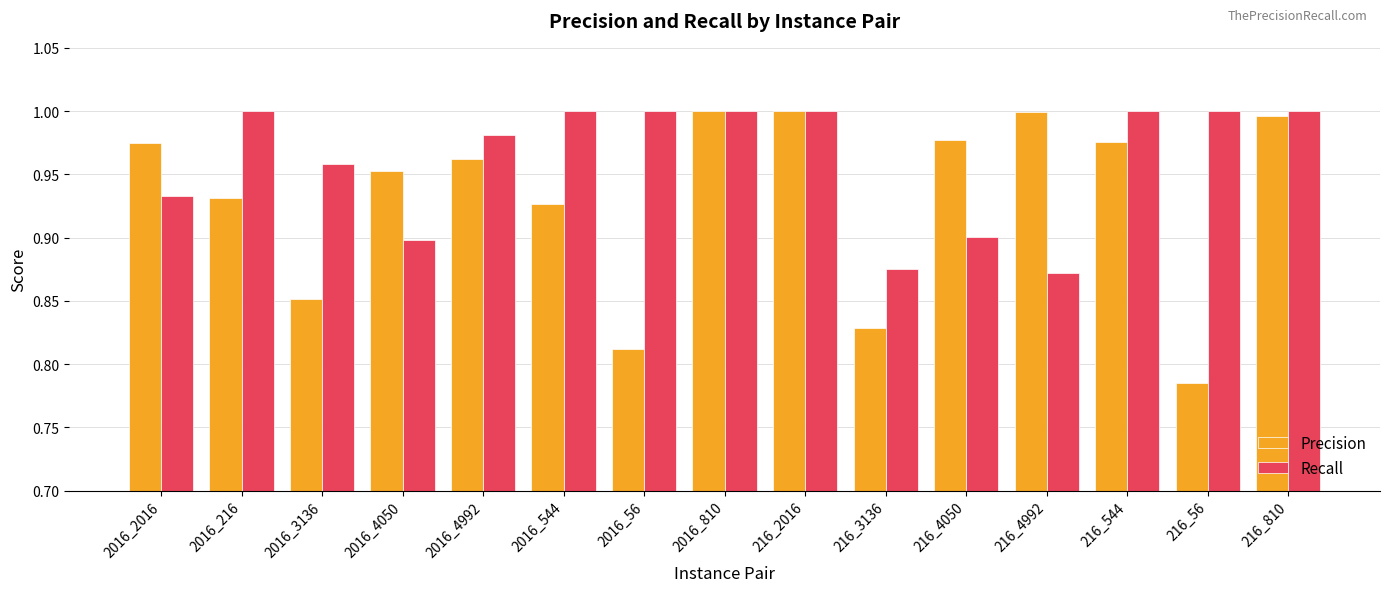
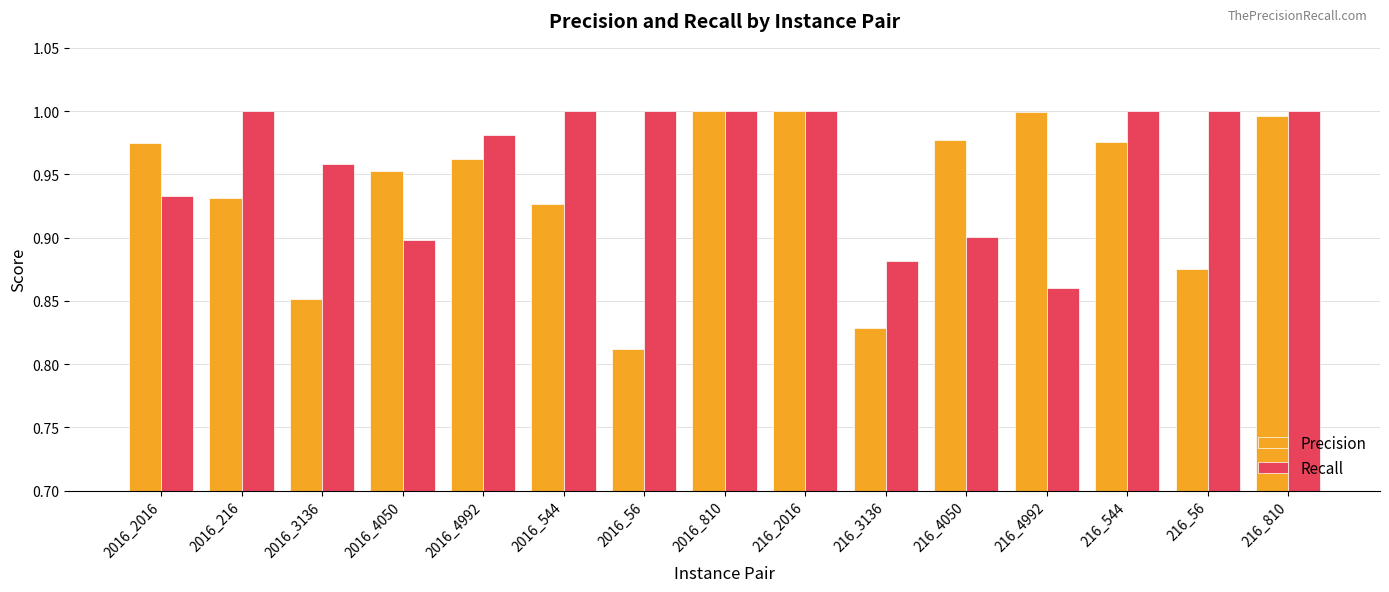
Recall, 216_3136: 0.875 -> 0.881
Recall, 216_4992: 0.872 -> 0.860
Precision, 216_56: 0.785 -> 0.875
